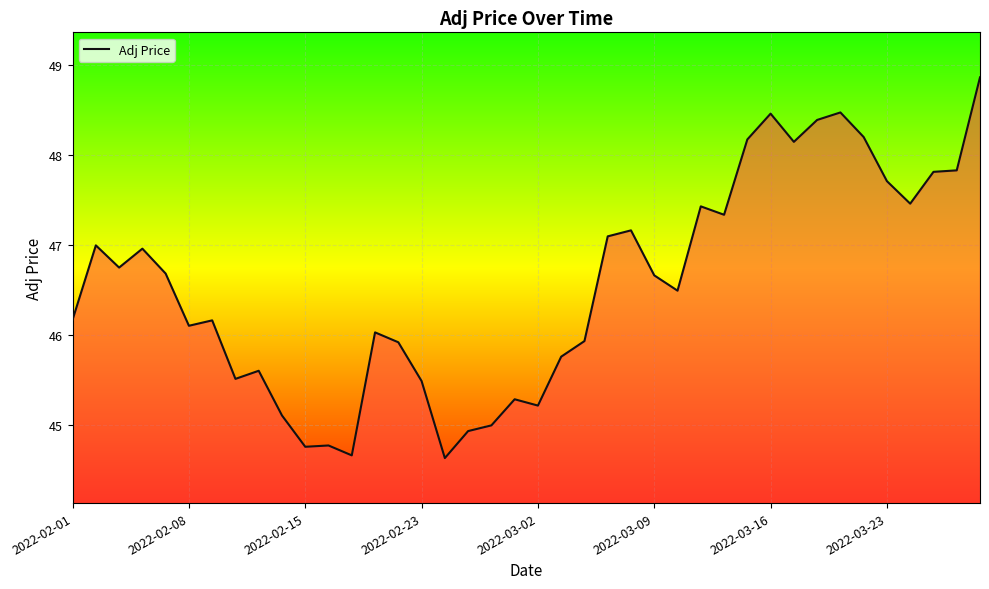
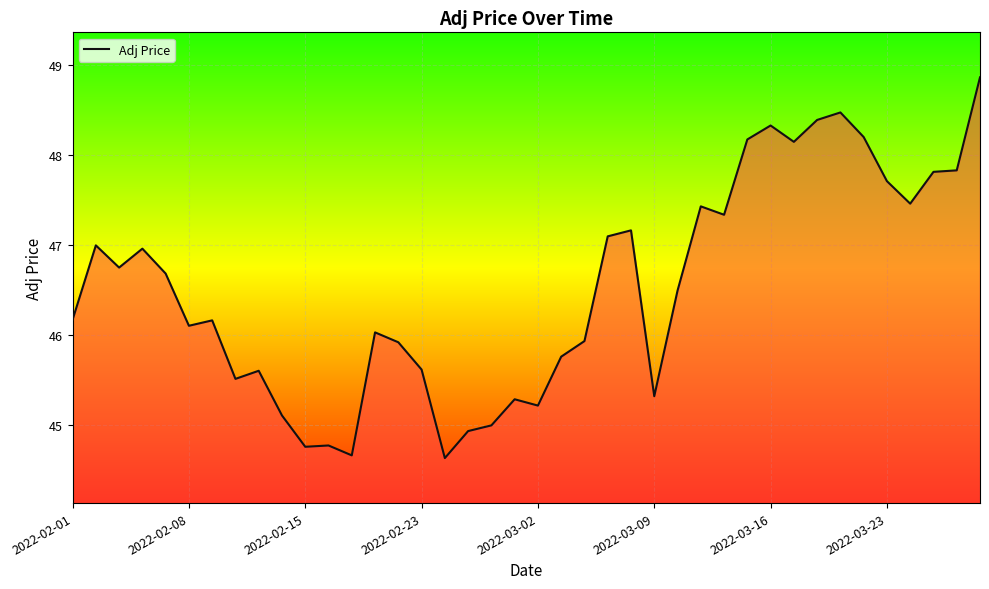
2022-02-23: 45.5 -> 45.6
2022-03-09: 46.7 -> 45.3
2022-03-16: 48.5 -> 48.3
